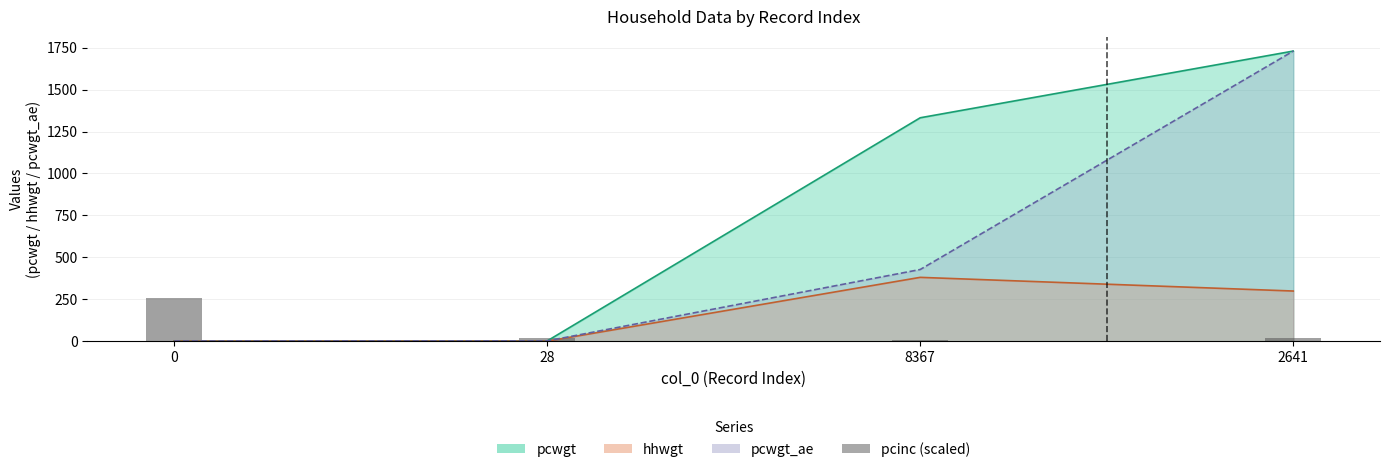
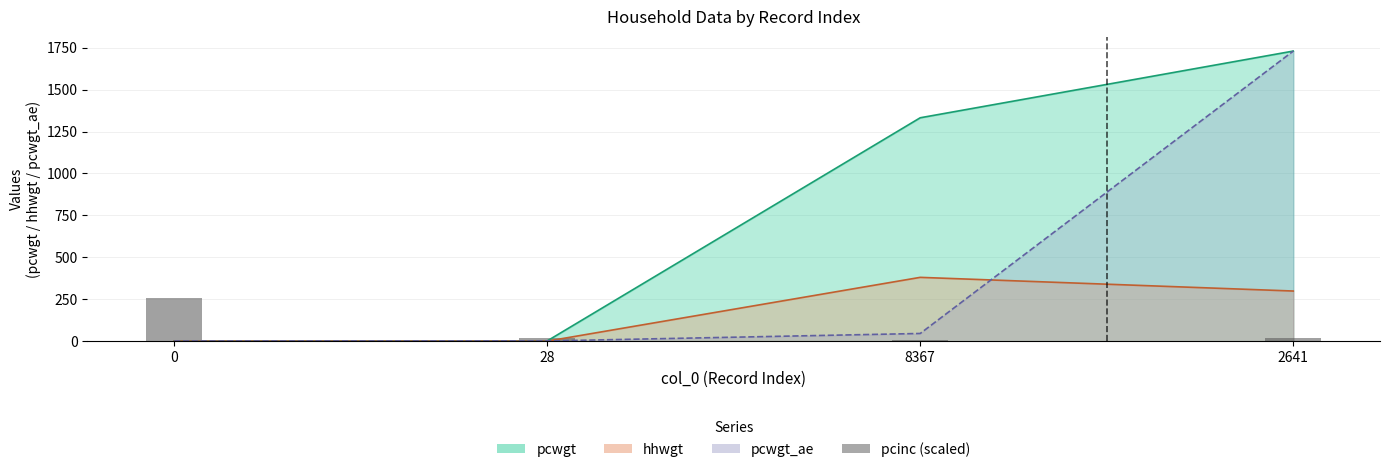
pcwgt_ae, 8367: 430 -> 50
